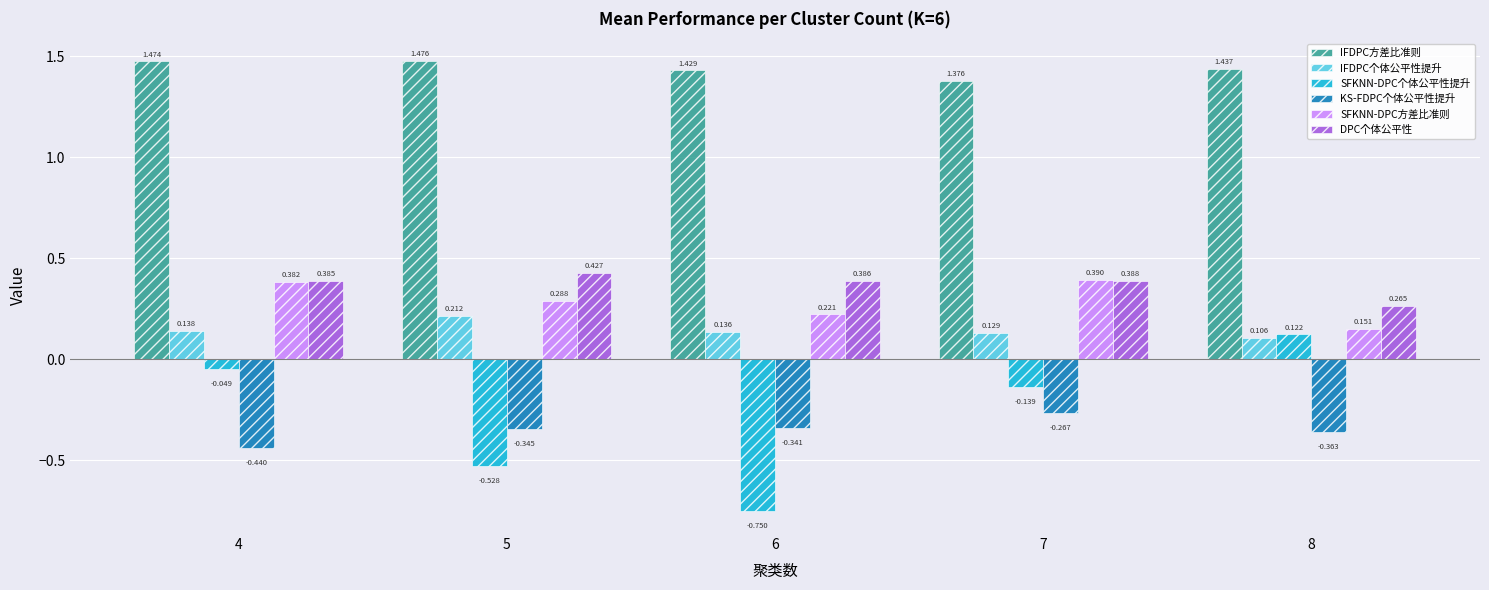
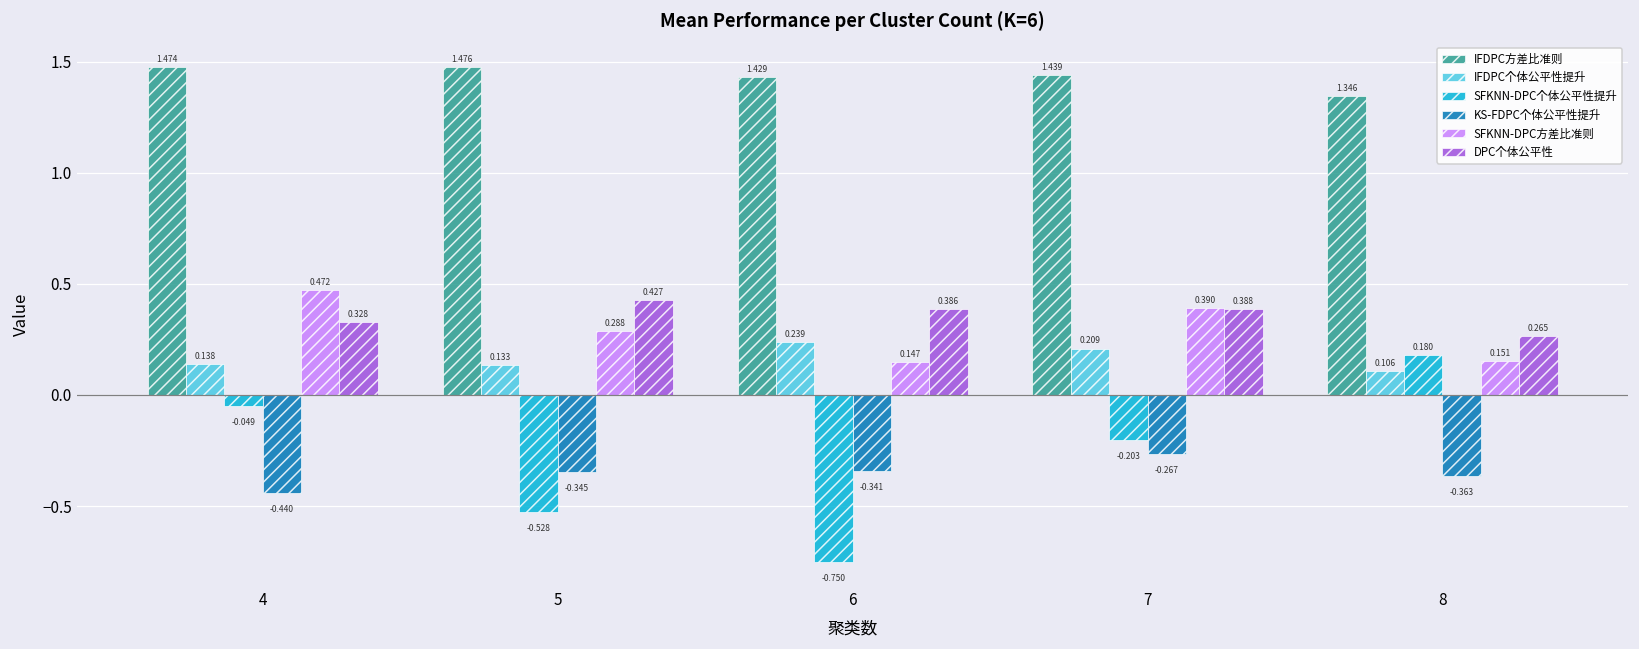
SFKNN-DPC方差比准则, 4: 0.382 -> 0.472
DPC个体公平性, 4: 0.385 -> 0.328
IFDPC个体公平性提升, 5: 0.212 -> 0.133
IFDPC个体公平性提升, 6: 0.136 -> 0.239
SFKNN-DPC方差比准则, 6: 0.221 -> 0.147
IFDPC方差比准则, 7: 1.376 -> 1.439
IFDPC个体公平性提升, 7: 0.129 -> 0.209
SFKNN-DPC个体公平性提升, 7: -0.139 -> -0.203
IFDPC方差比准则, 8: 1.437 -> 1.346
SFKNN-DPC个体公平性提升, 8: 0.122 -> 0.180
